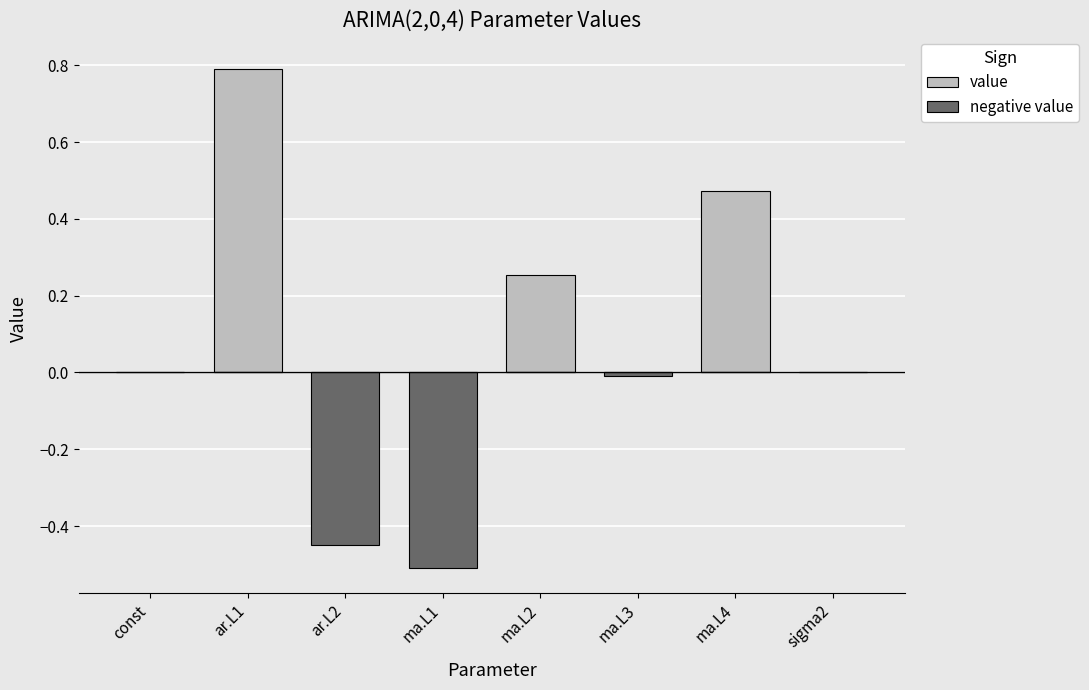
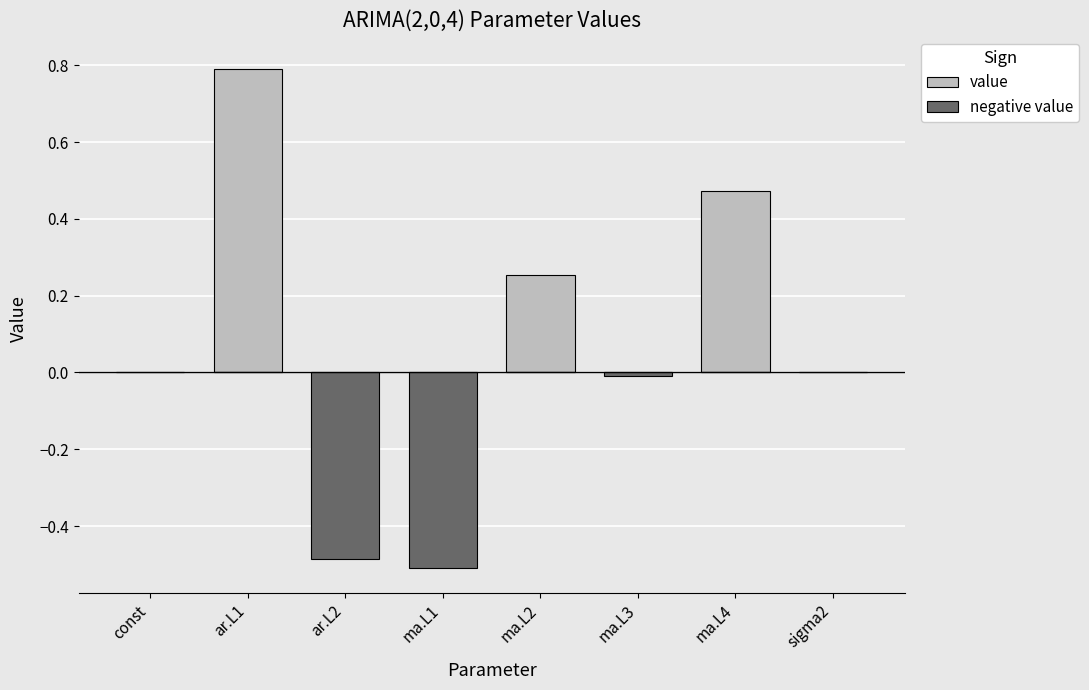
negative value, ar.L2: -0.45 -> -0.49
